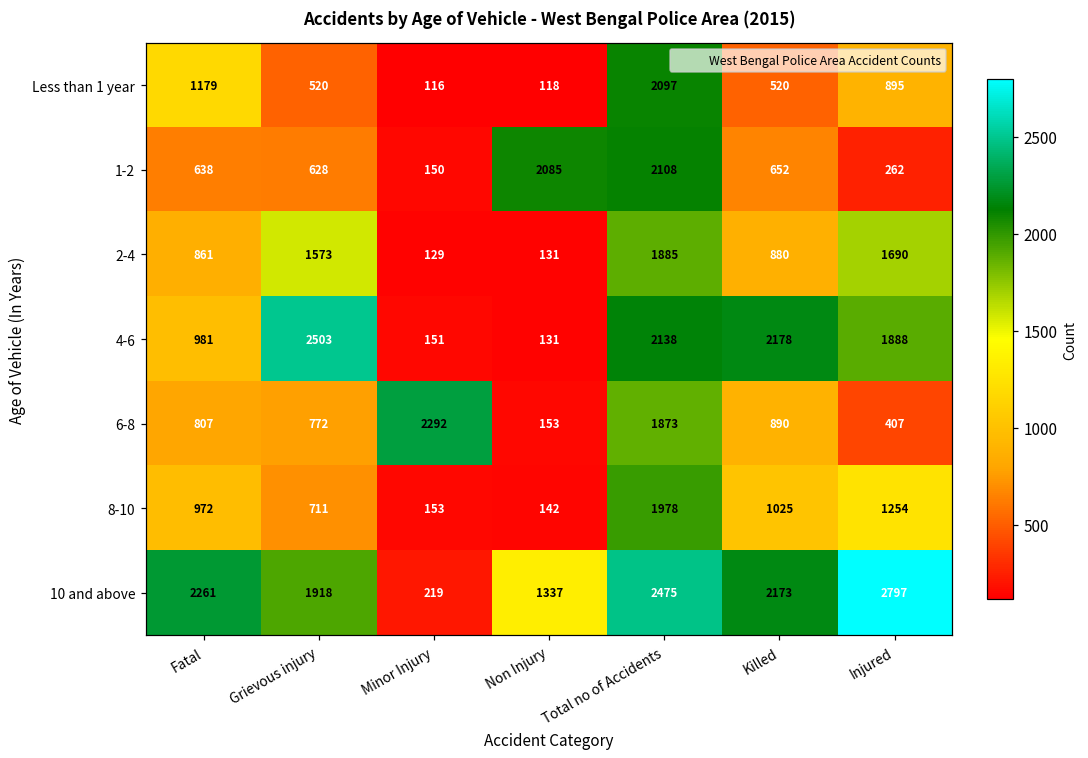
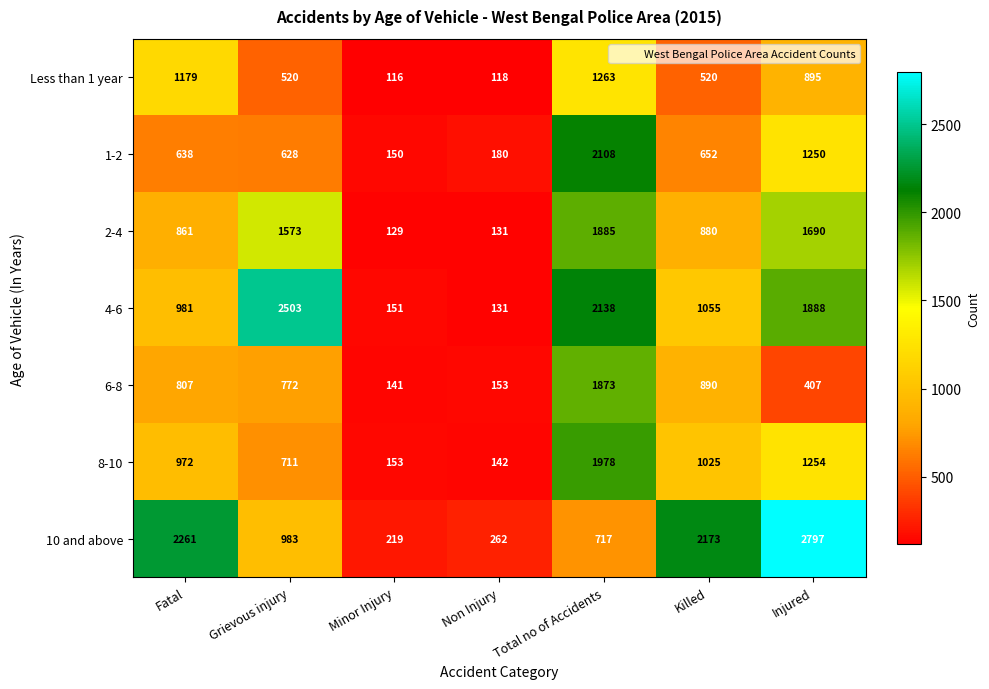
Less than 1 year, Total no of Accidents: 2097 -> 1263
1-2, Non Injury: 2085 -> 180
1-2, Injured: 262 -> 1250
4-6, Killed: 2178 -> 1055
6-8, Minor Injury: 2292 -> 141
10 and above, Grievous injury: 1918 -> 983
10 and above, Non Injury: 1337 -> 262
10 and above, Total no of Accidents: 2475 -> 717
